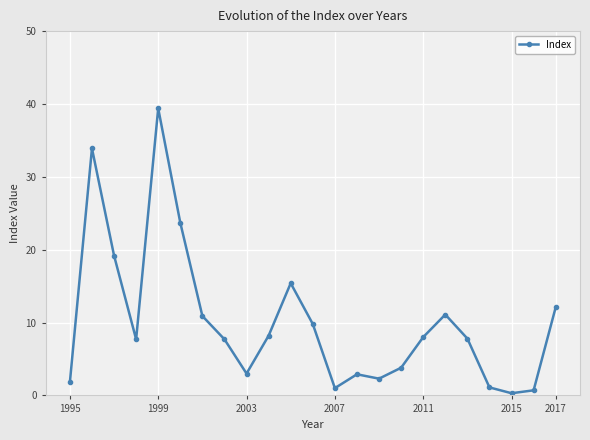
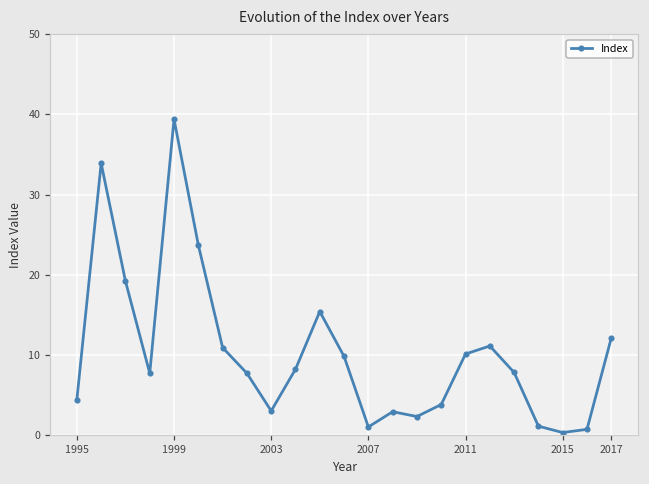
1995: 2 -> 4
2011: 8 -> 10
